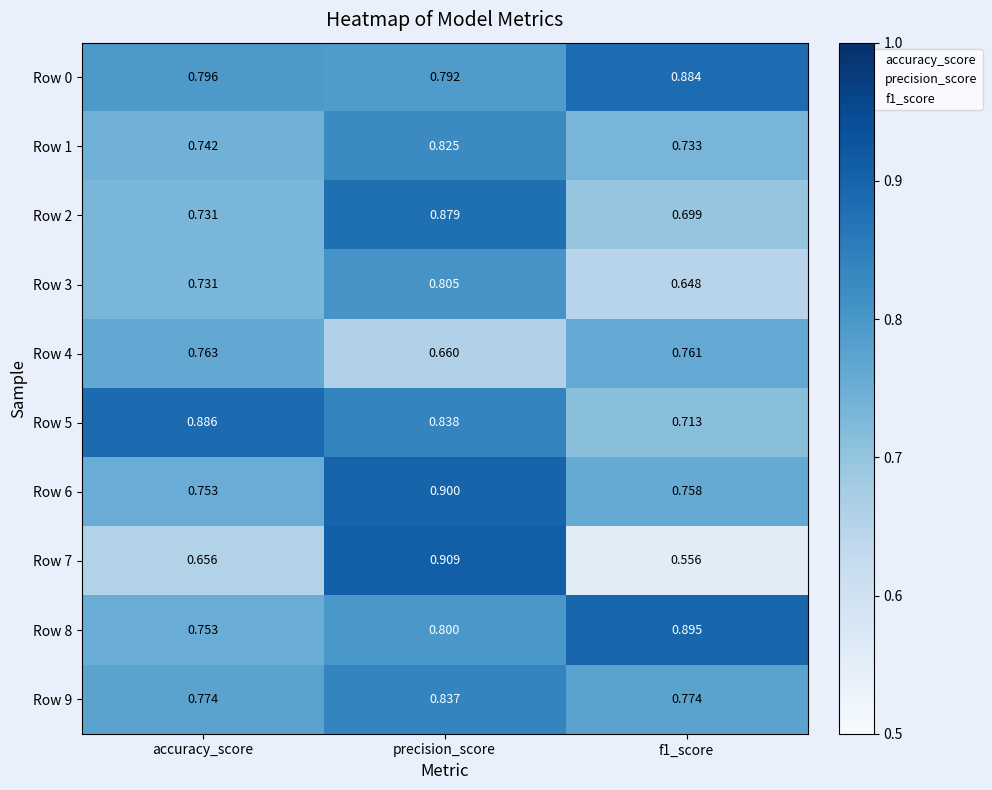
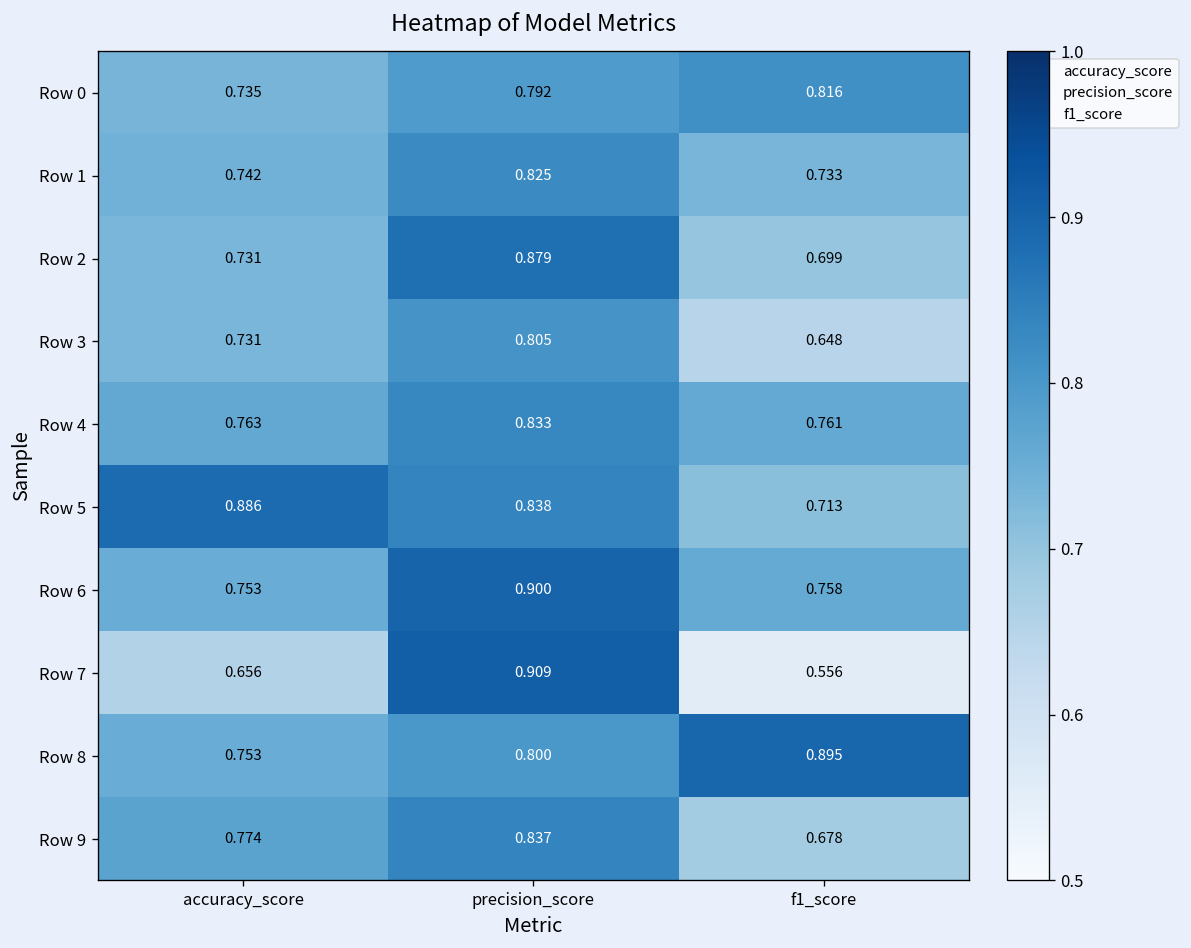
Row 0, accuracy_score: 0.796 -> 0.735
Row 0, f1_score: 0.884 -> 0.816
Row 4, precision_score: 0.660 -> 0.833
Row 9, f1_score: 0.774 -> 0.678
